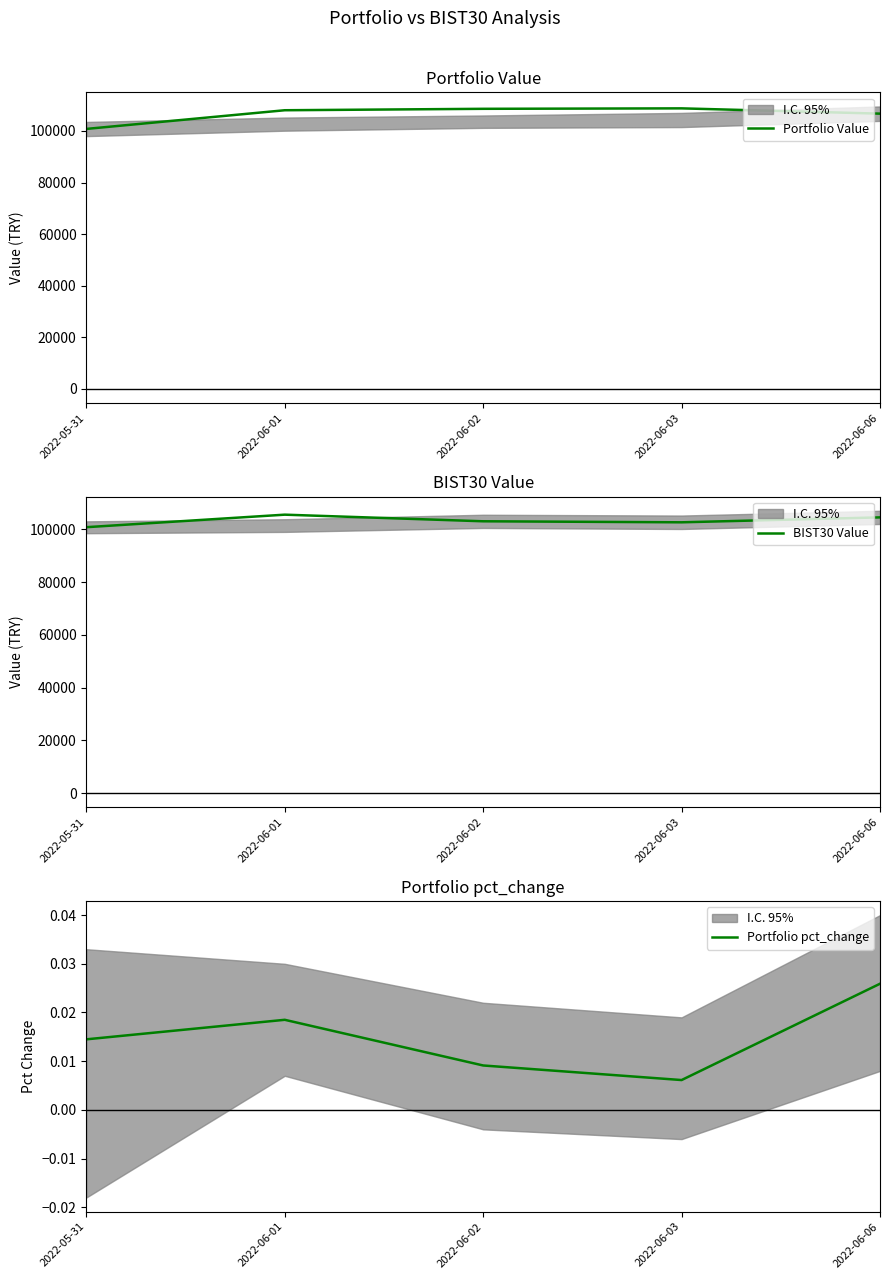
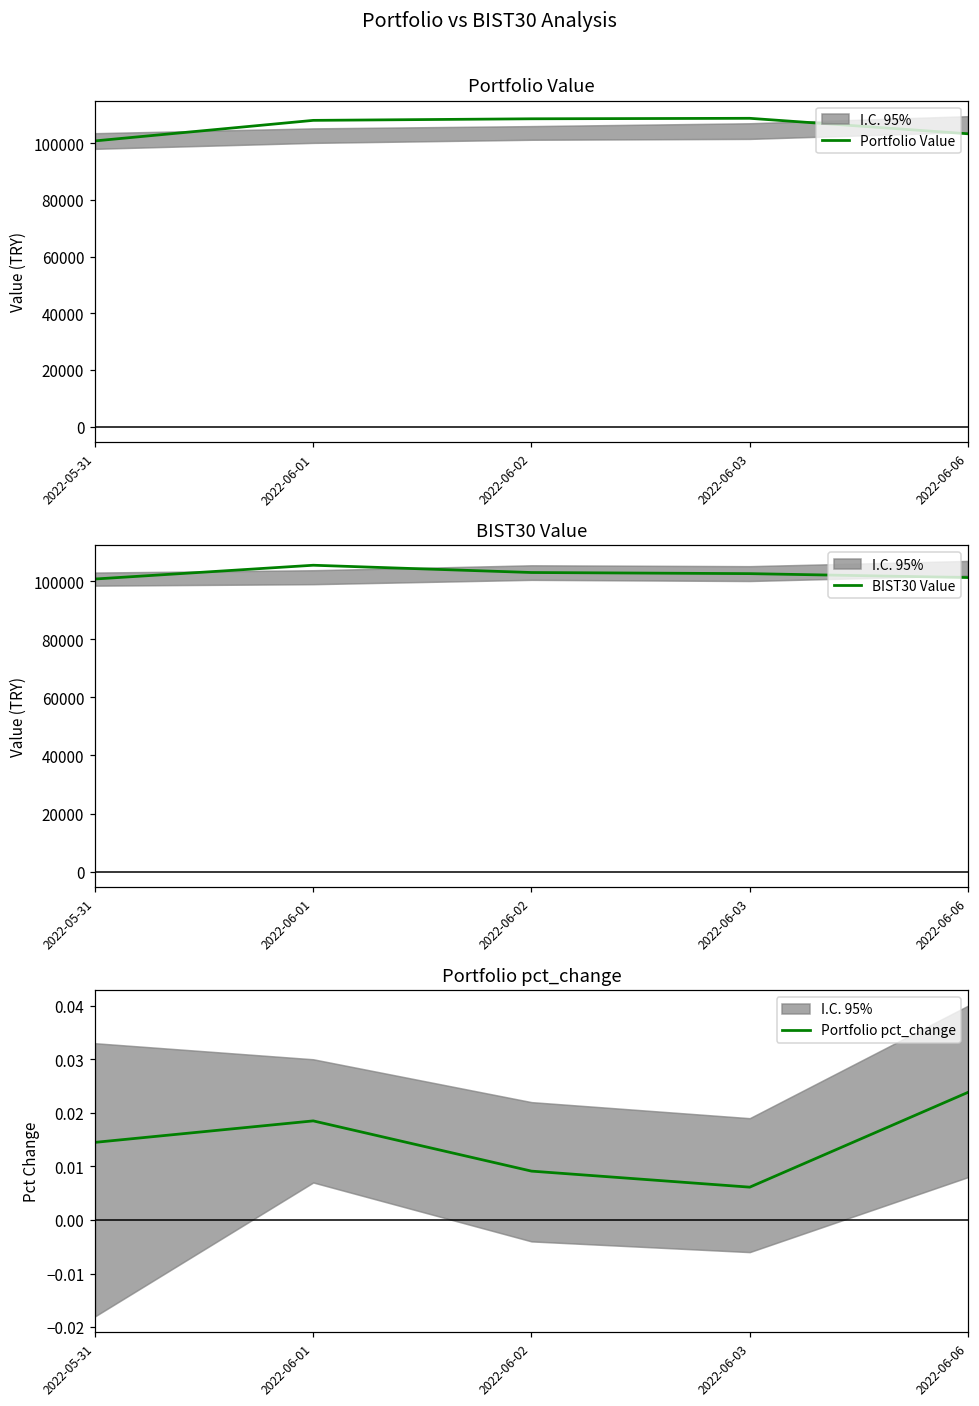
Portfolio Value, Portfolio Value, 2022-06-06: 107000 -> 103000
BIST30 Value, BIST30 Value, 2022-06-06: 105000 -> 101000
Portfolio pct_change, Portfolio pct_change, 2022-06-06: 0.026 -> 0.024
